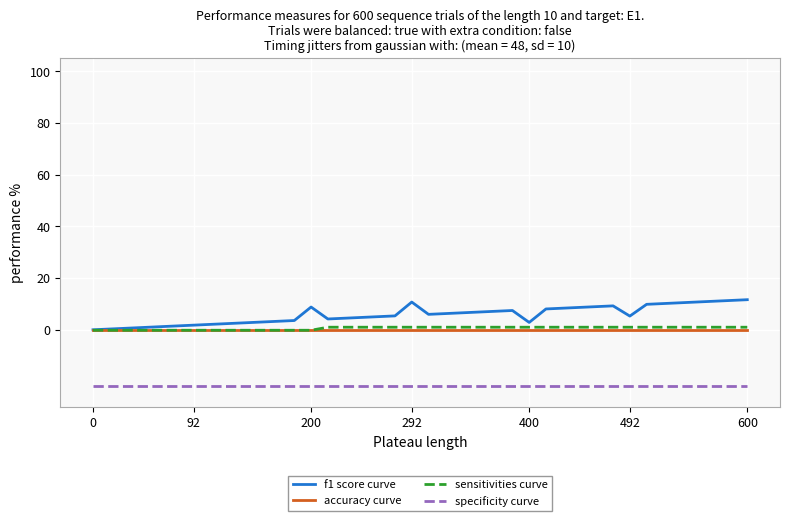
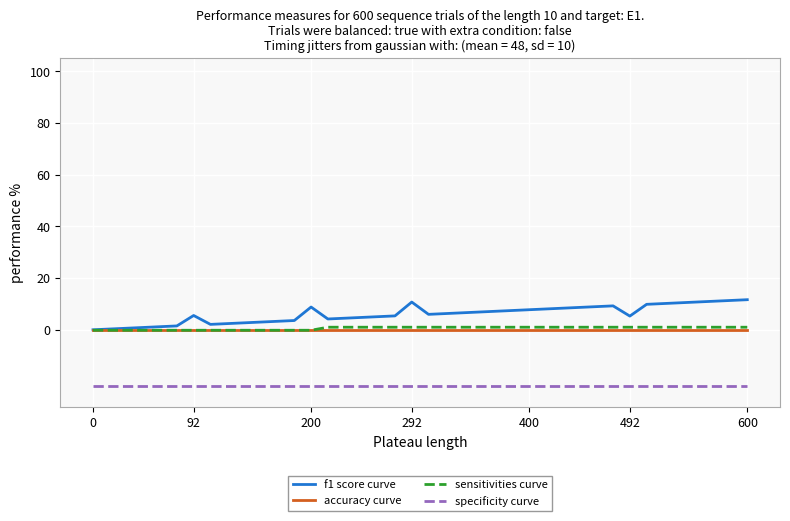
f1 score curve, 92: 2 -> 6
f1 score curve, 400: 3 -> 8
